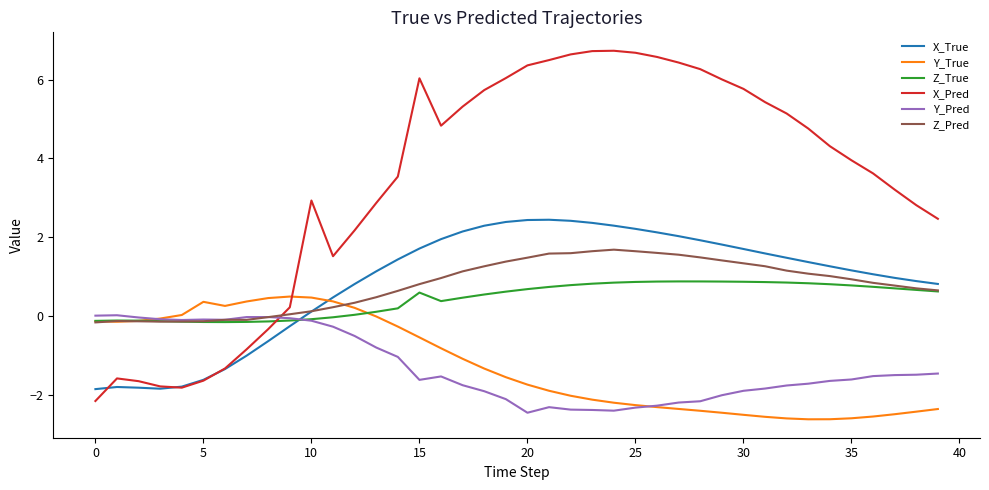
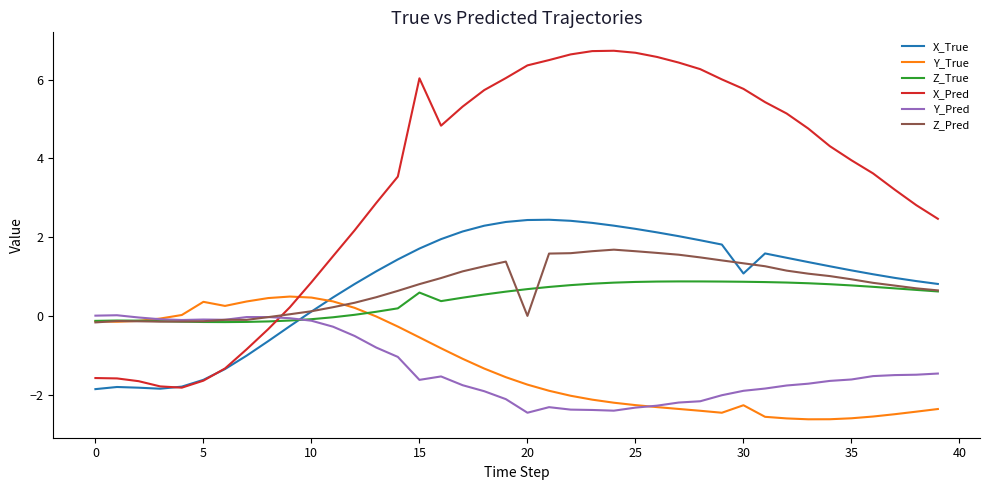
X_Pred, 0: -2.2 -> -1.6
X_Pred, 10: 2.9 -> 0.9
Z_Pred, 20: 1.5 -> 0.0
X_True, 30: 1.7 -> 1.1
Y_True, 30: -2.5 -> -2.3
